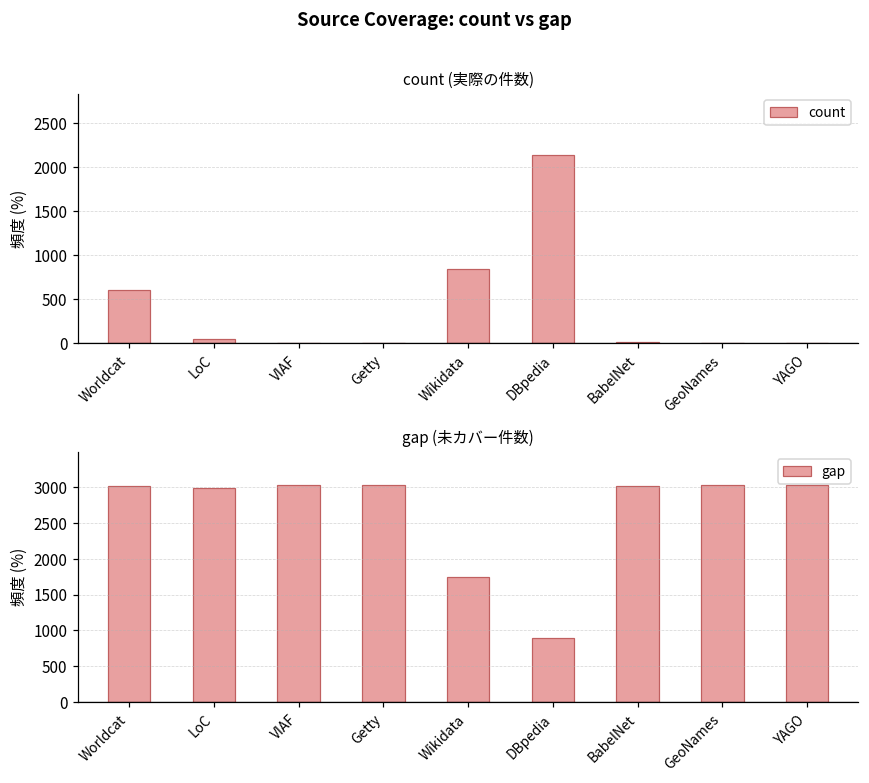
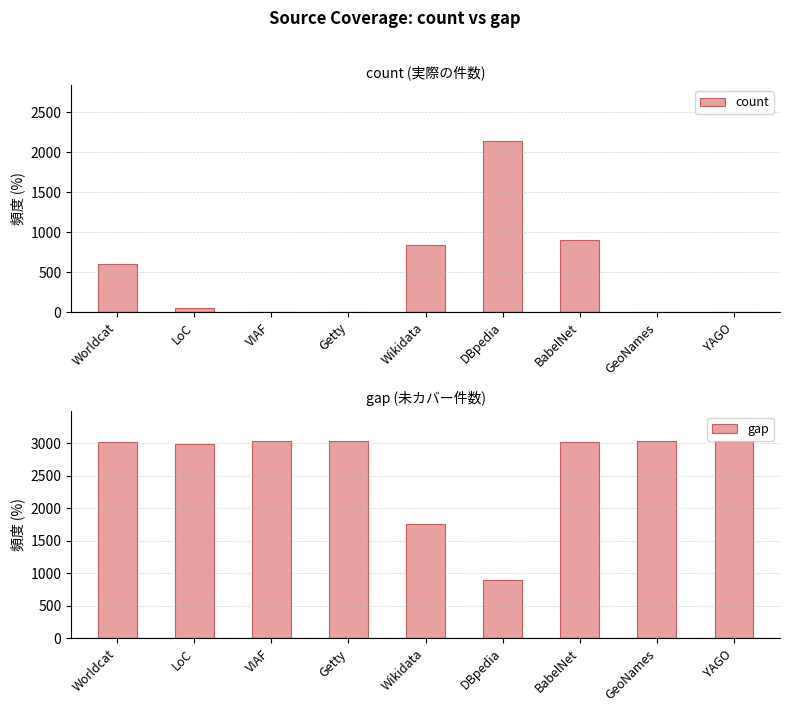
count (実際の件数), BabelNet: 0 -> 900
